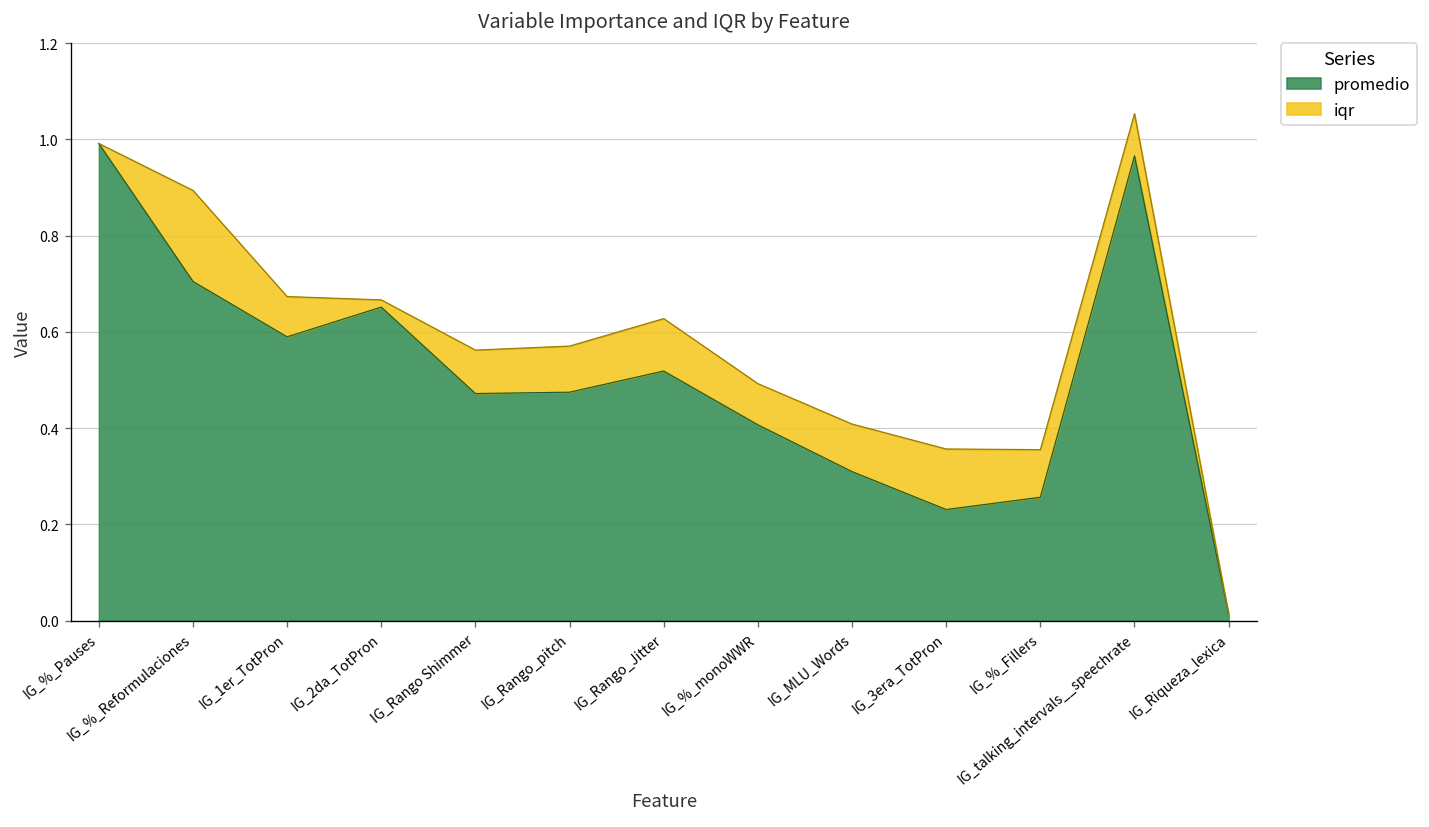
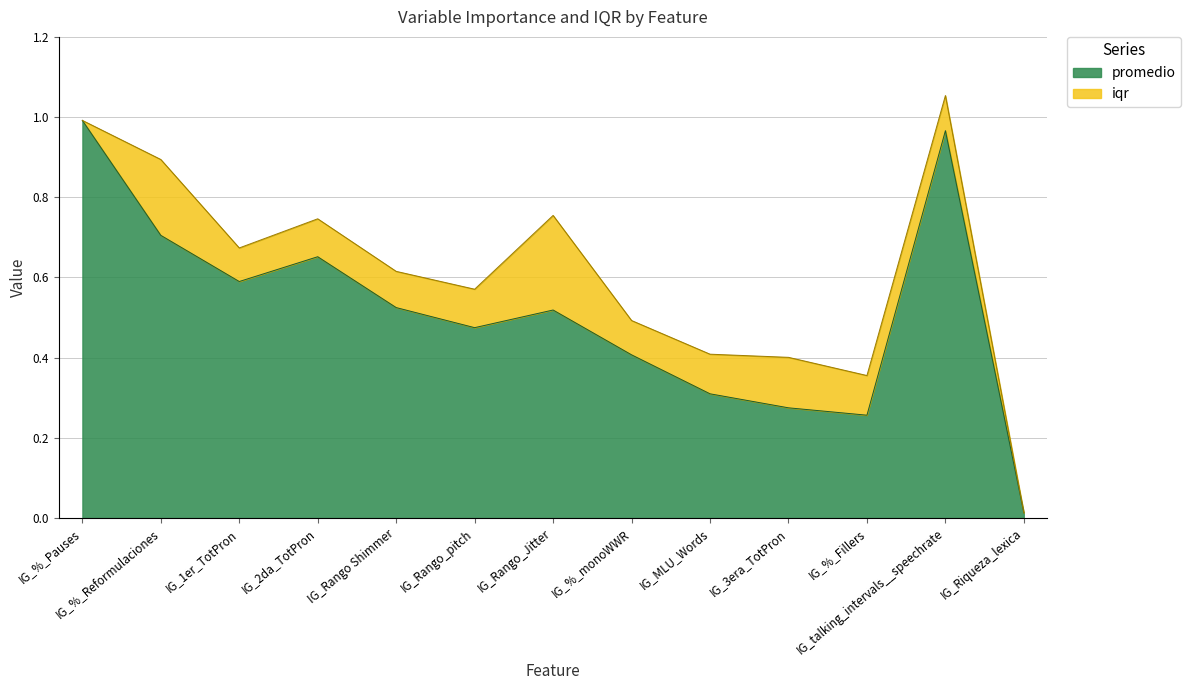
iqr, IG_2da_TotPron: 0.01 -> 0.09
promedio, IG_Rango Shimmer: 0.47 -> 0.52
iqr, IG_Rango_Jitter: 0.11 -> 0.24
promedio, IG_3era_TotPron: 0.23 -> 0.27
